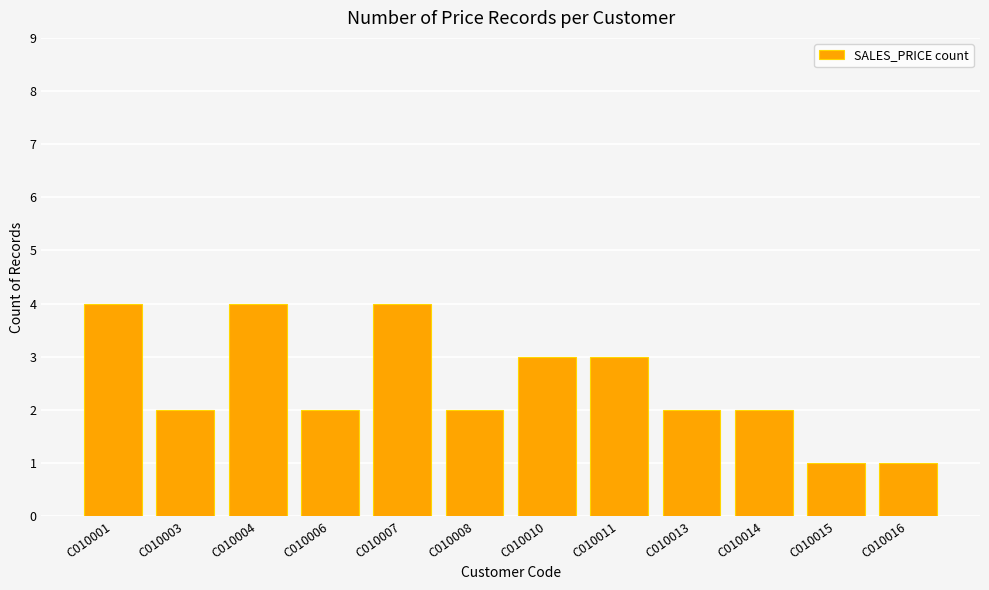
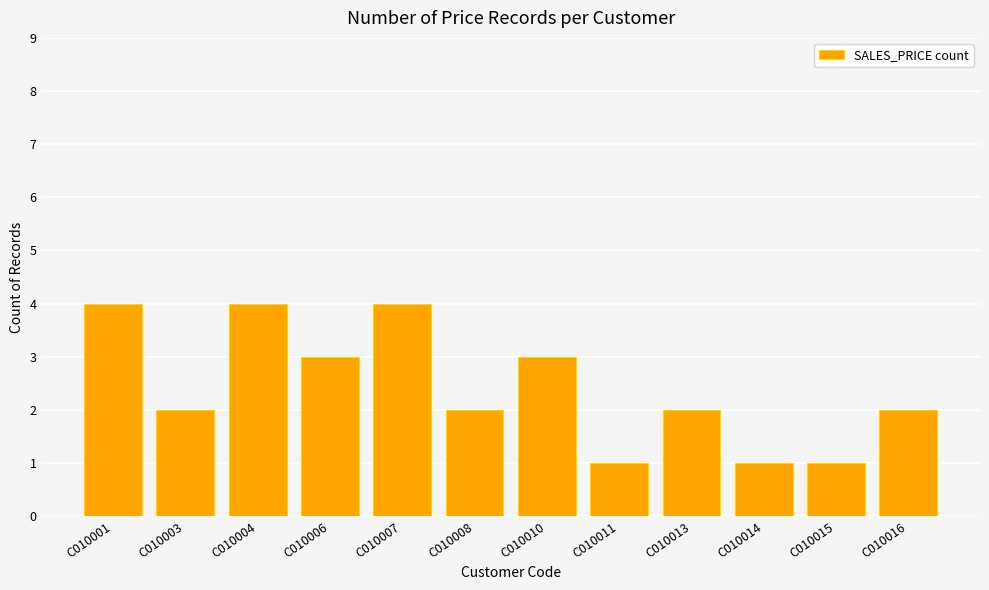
C010006: 2 -> 3
C010011: 3 -> 1
C010014: 2 -> 1
C010016: 1 -> 2
